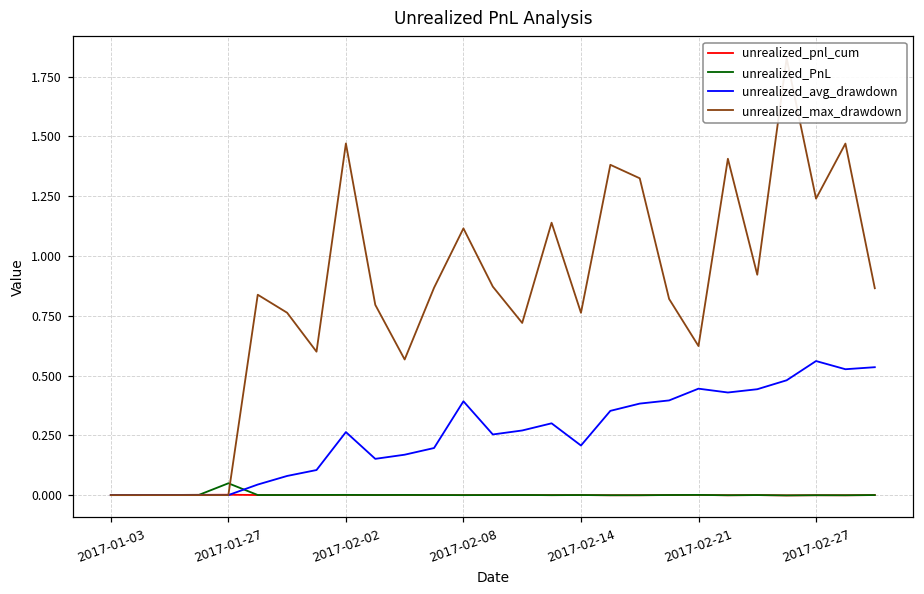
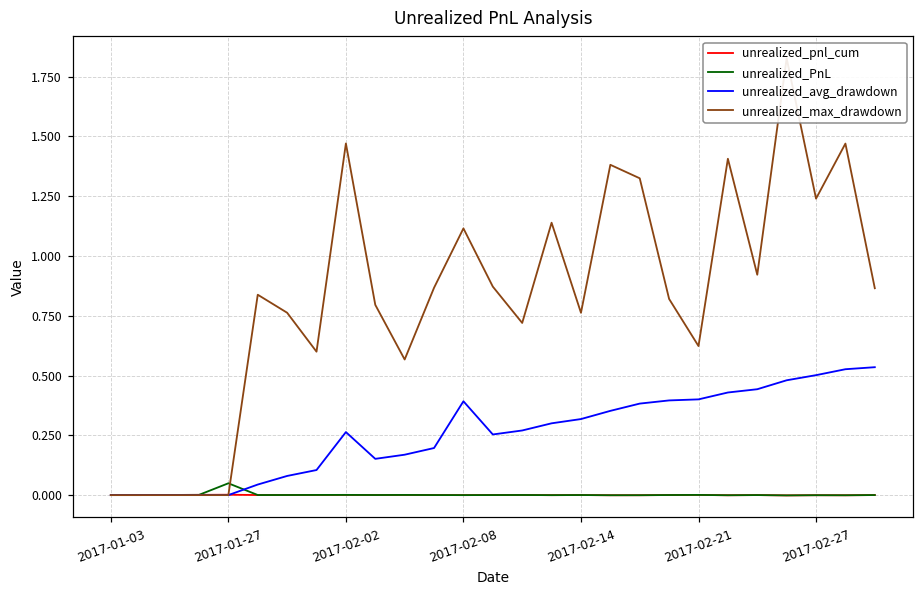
unrealized_avg_drawdown, 2017-02-14: 0.21 -> 0.32
unrealized_avg_drawdown, 2017-02-21: 0.45 -> 0.40
unrealized_avg_drawdown, 2017-02-27: 0.56 -> 0.50
